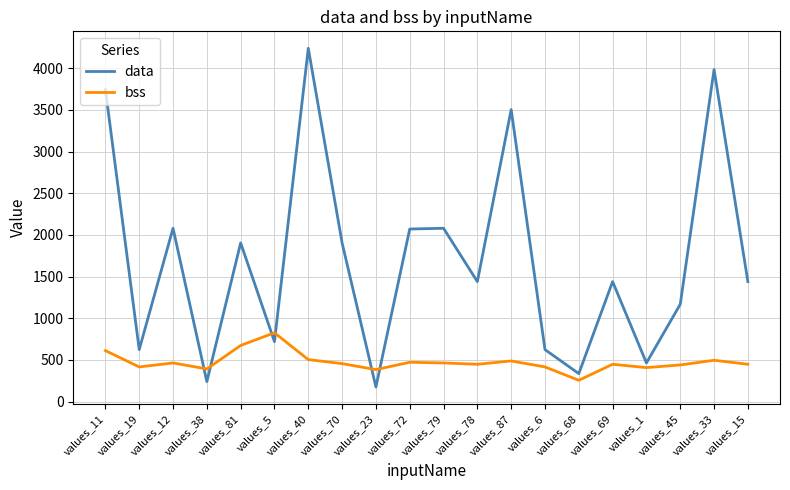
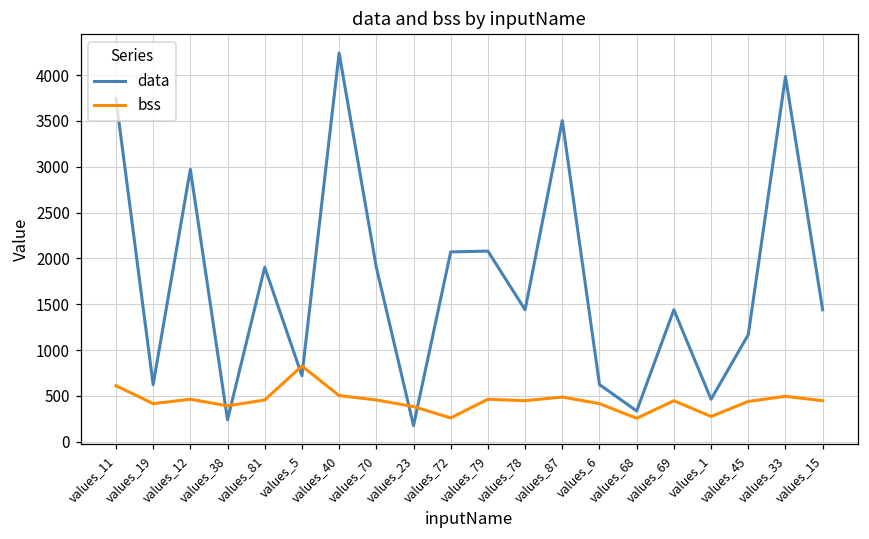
data, values_12: 2100 -> 3000
bss, values_81: 700 -> 500
bss, values_72: 500 -> 300
bss, values_1: 400 -> 300
